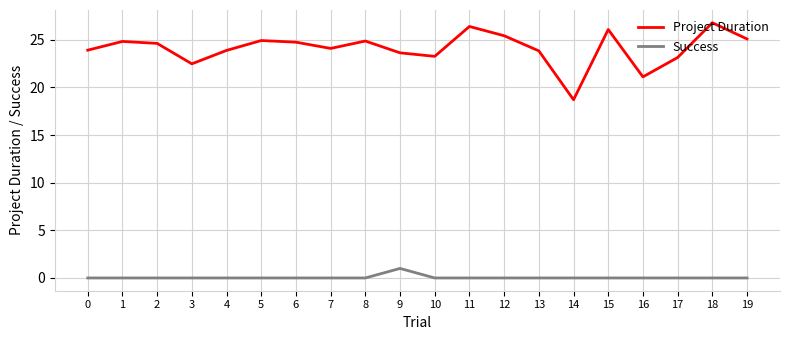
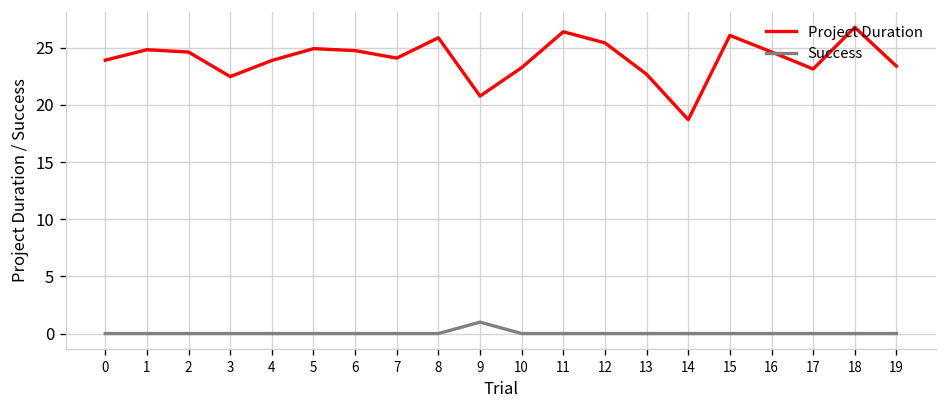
Project Duration, 8: 25 -> 26
Project Duration, 9: 24 -> 21
Project Duration, 13: 24 -> 23
Project Duration, 16: 21 -> 25
Project Duration, 19: 25 -> 23
